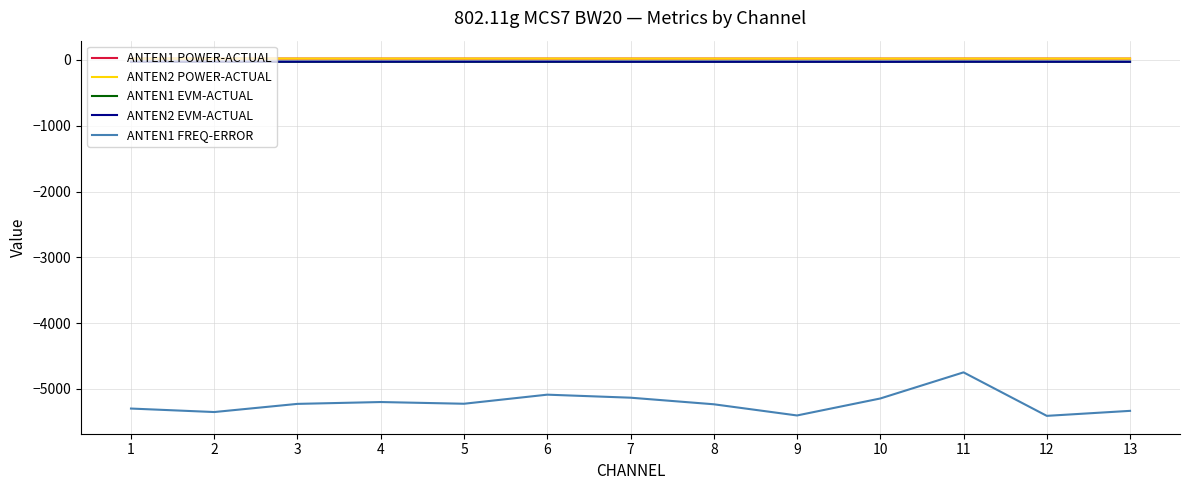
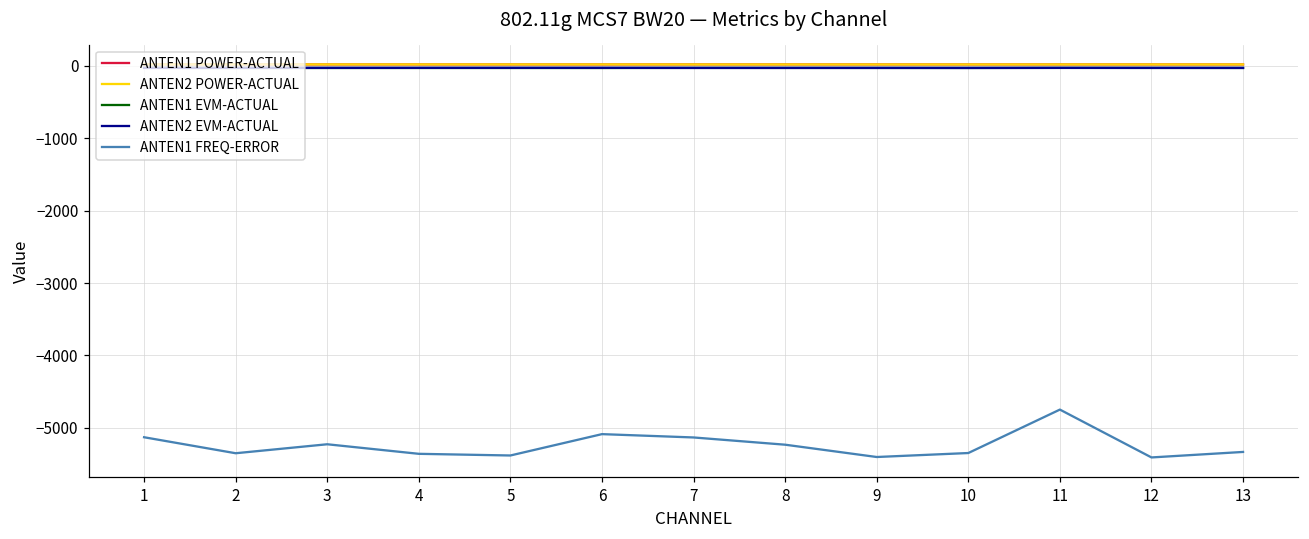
ANTEN1 FREQ-ERROR, 1: -5300 -> -5100
ANTEN1 FREQ-ERROR, 4: -5200 -> -5400
ANTEN1 FREQ-ERROR, 5: -5200 -> -5400
ANTEN1 FREQ-ERROR, 10: -5100 -> -5300
